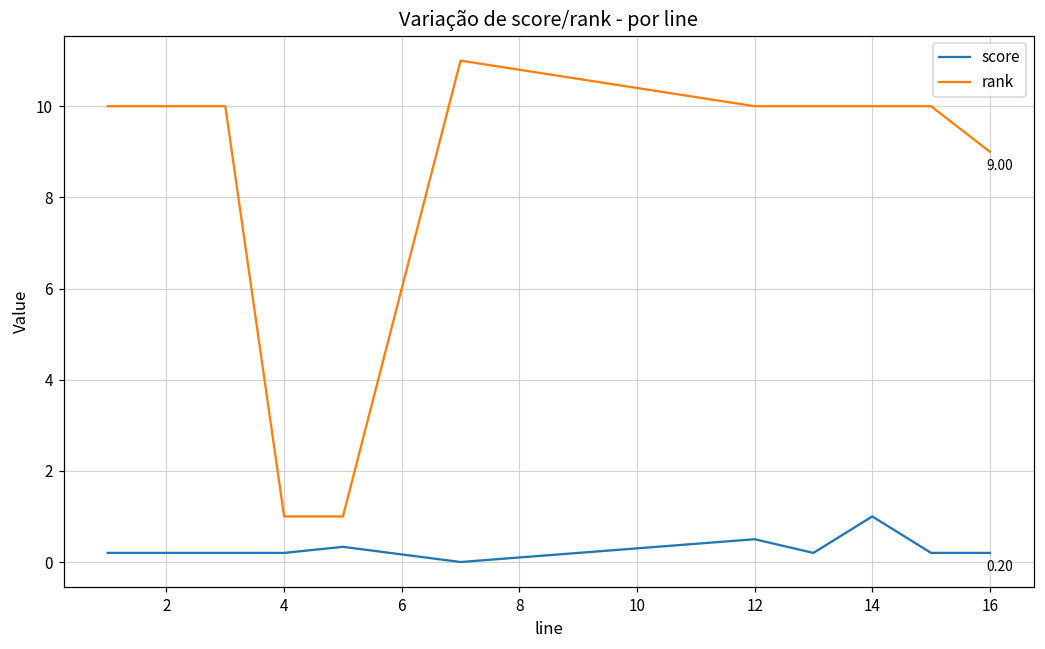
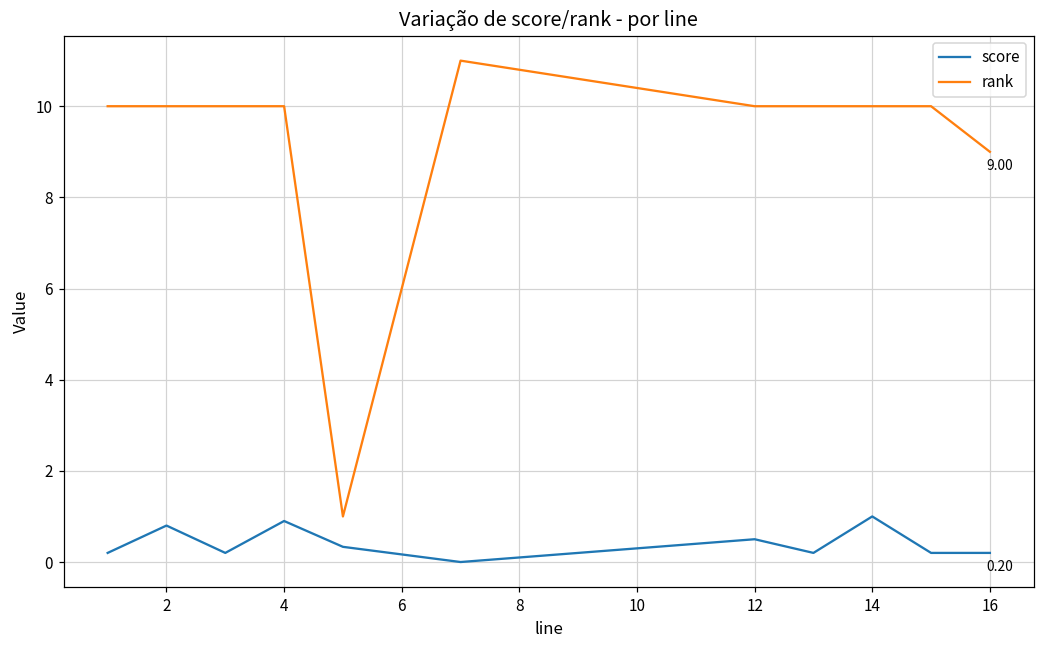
score, 2: 0.2 -> 0.8
score, 4: 0.2 -> 0.9
rank, 4: 1 -> 10
